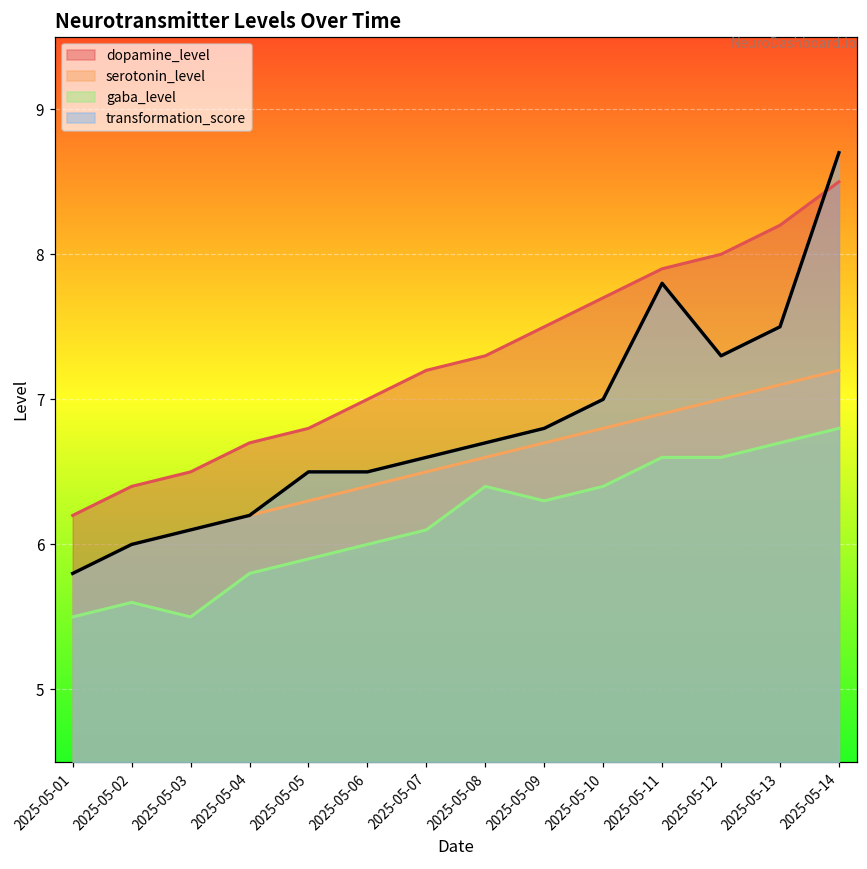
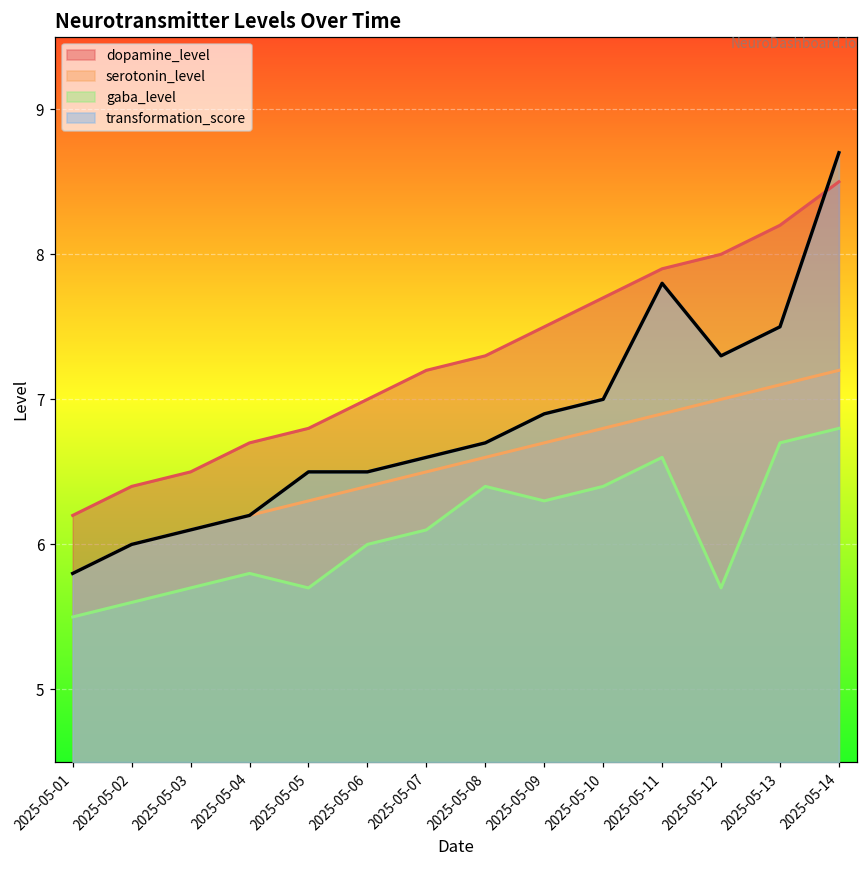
gaba_level, 2025-05-03: 5.5 -> 5.7
gaba_level, 2025-05-05: 5.9 -> 5.7
transformation_score, 2025-05-09: 6.8 -> 6.9
gaba_level, 2025-05-12: 6.6 -> 5.7
